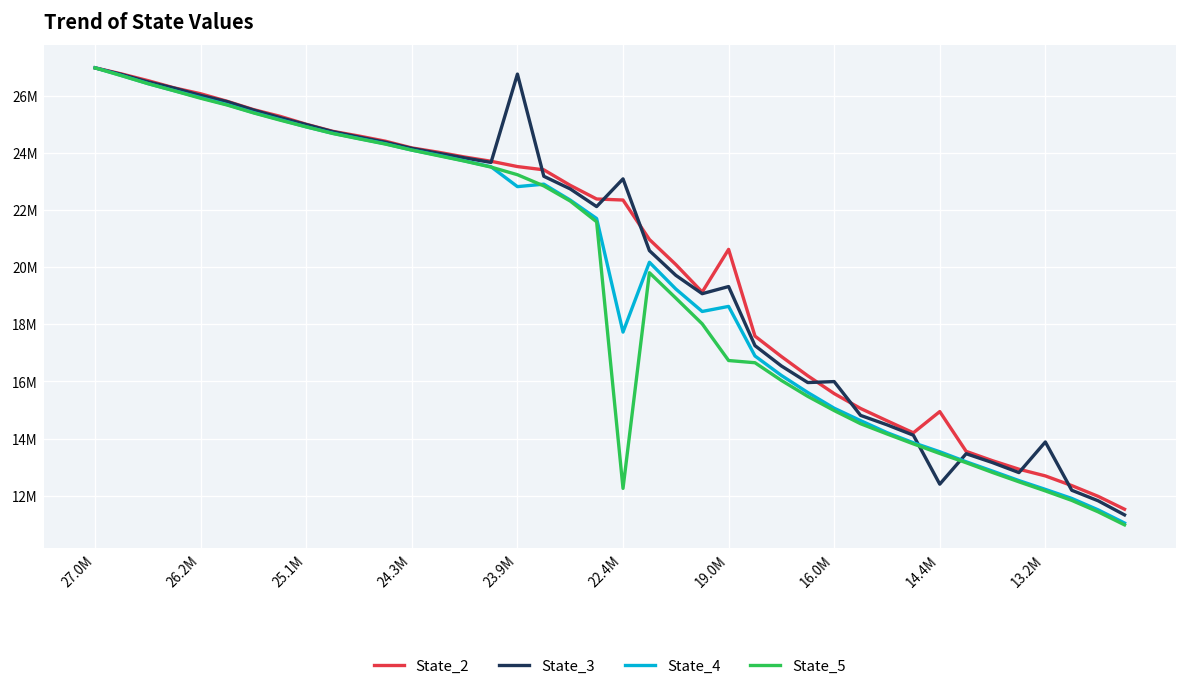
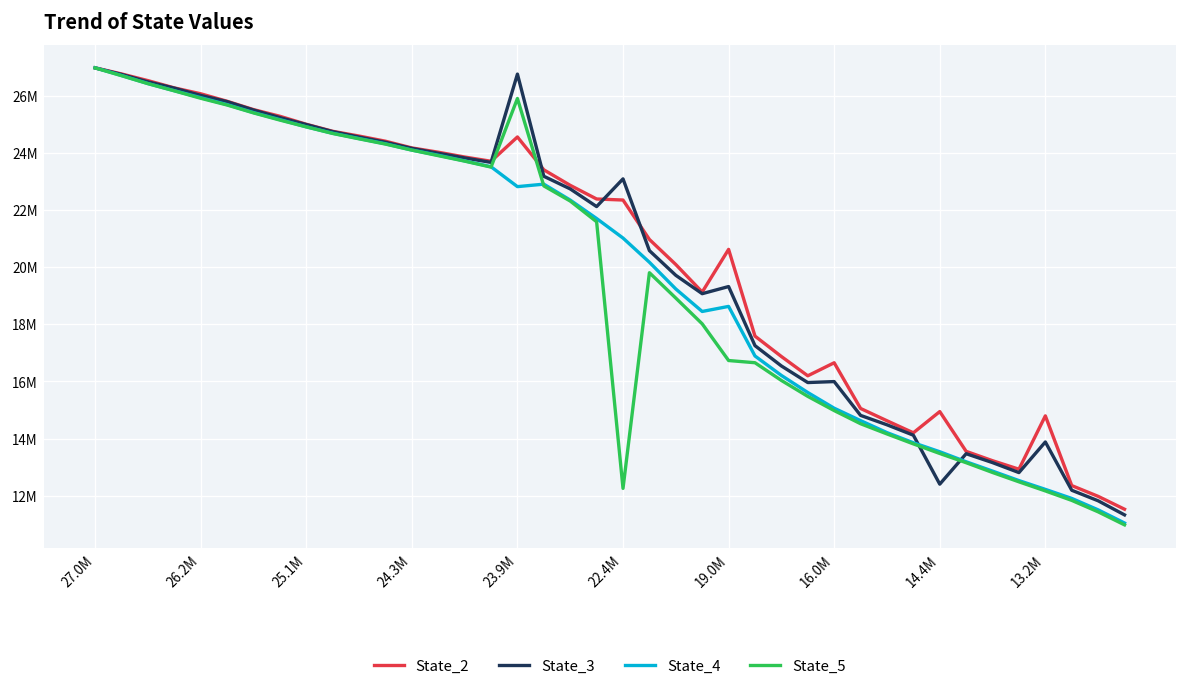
State_2, 23.9M: 23500000 -> 24600000
State_5, 23.9M: 23200000 -> 25900000
State_4, 22.4M: 17700000 -> 21000000
State_2, 16.0M: 15600000 -> 16700000
State_2, 13.2M: 12700000 -> 14800000
